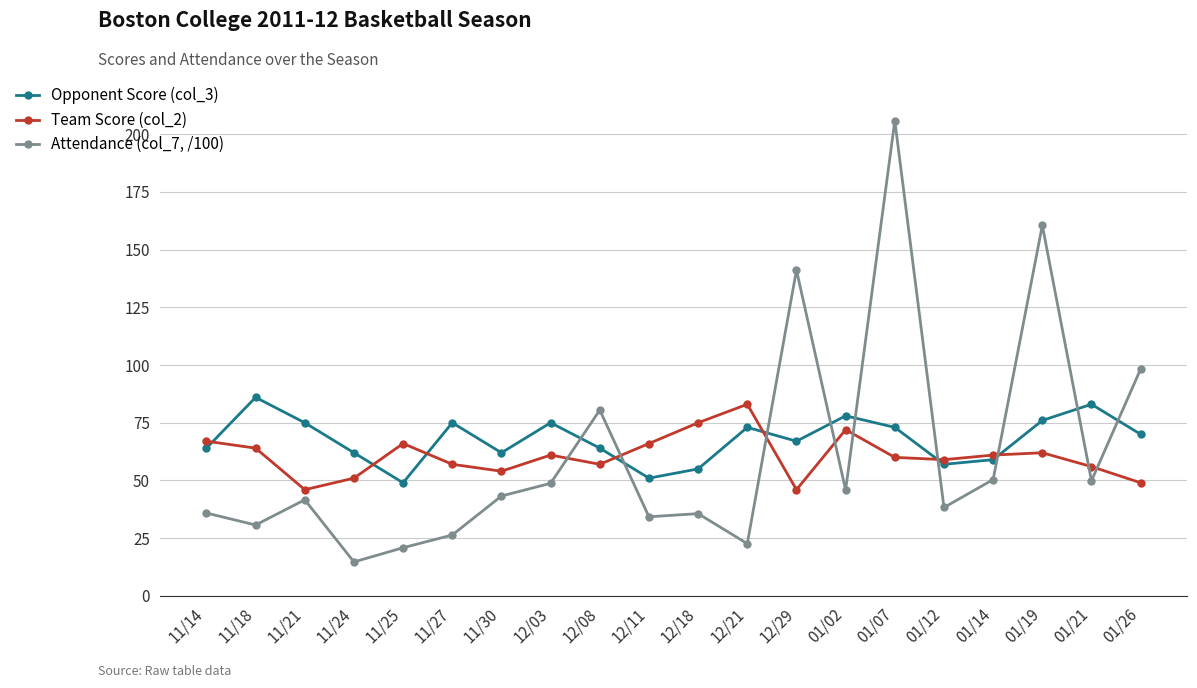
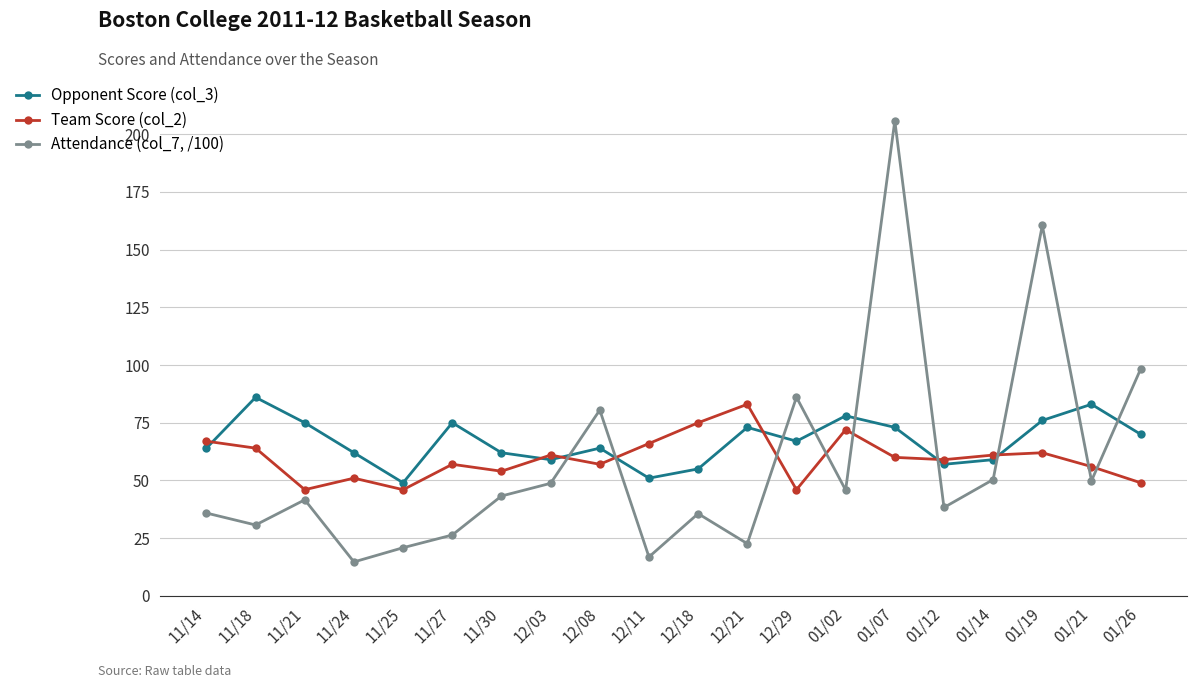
Team Score (col_2), 11/25: 66 -> 46
Opponent Score (col_3), 12/03: 75 -> 59
Attendance (col_7, /100), 12/11: 34 -> 17
Attendance (col_7, /100), 12/29: 141 -> 86
